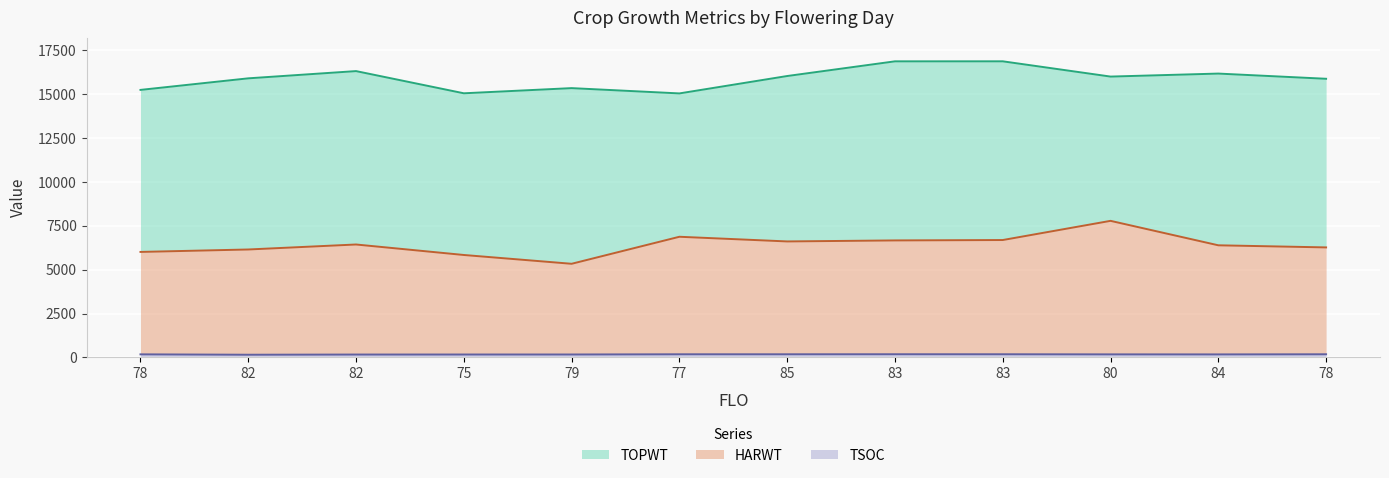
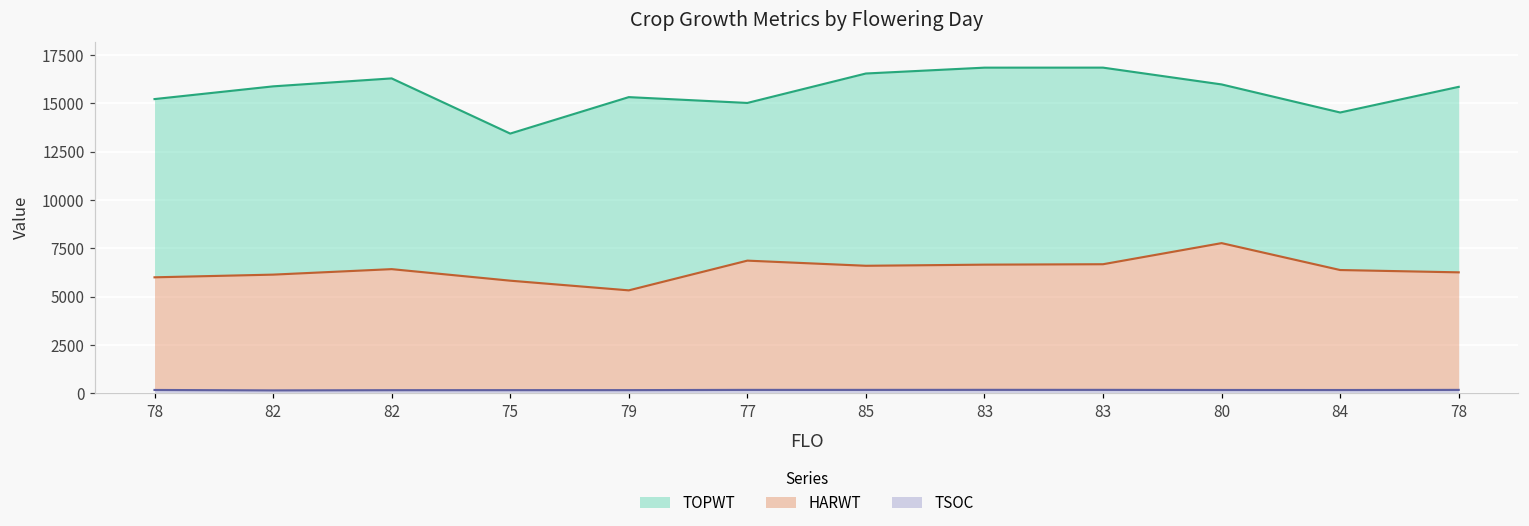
TOPWT, 75: 15000 -> 13400
TOPWT, 85: 16000 -> 16600
TOPWT, 84: 16200 -> 14500
